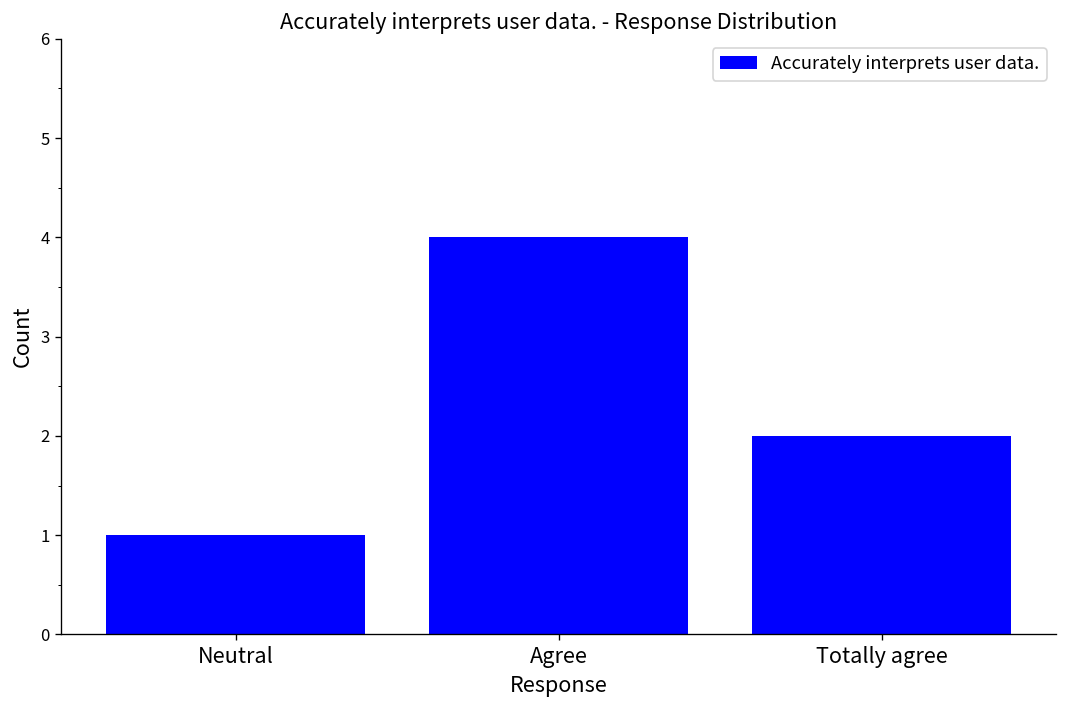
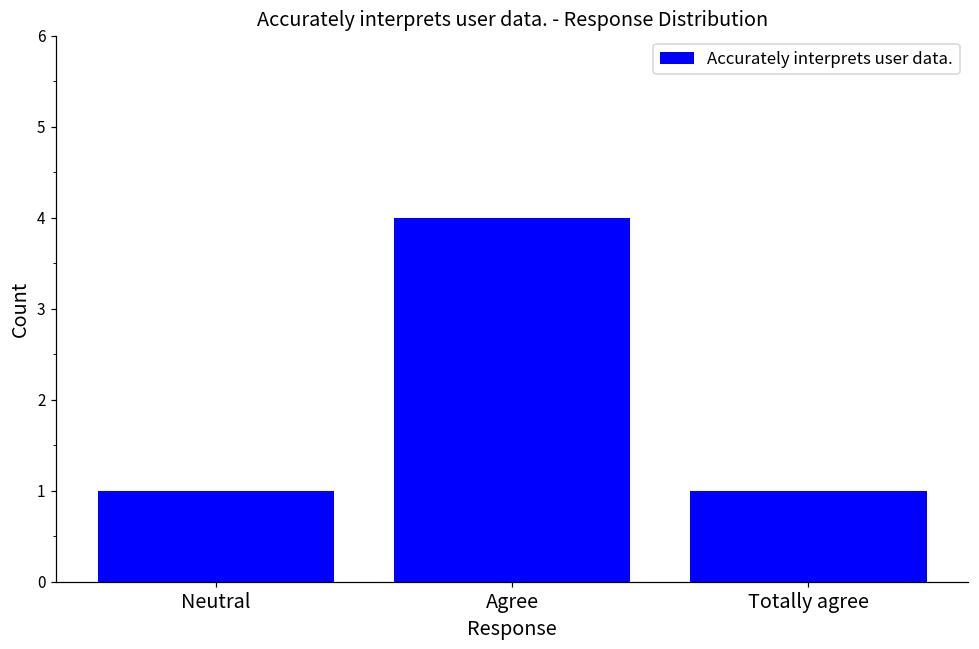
Totally agree: 2 -> 1
